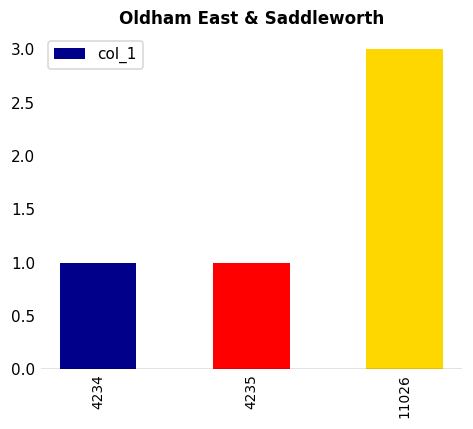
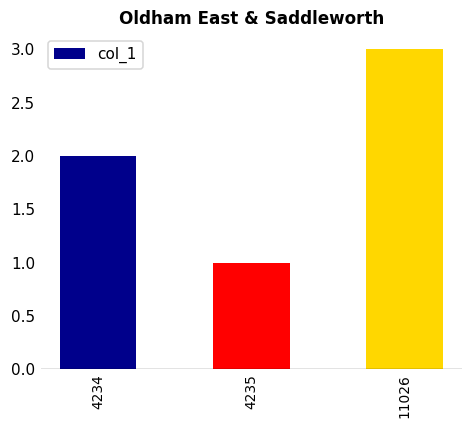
4234: 1 -> 2
